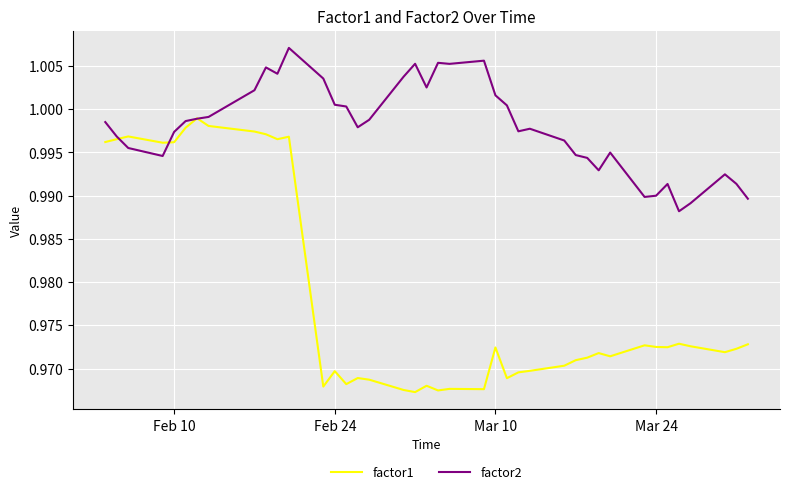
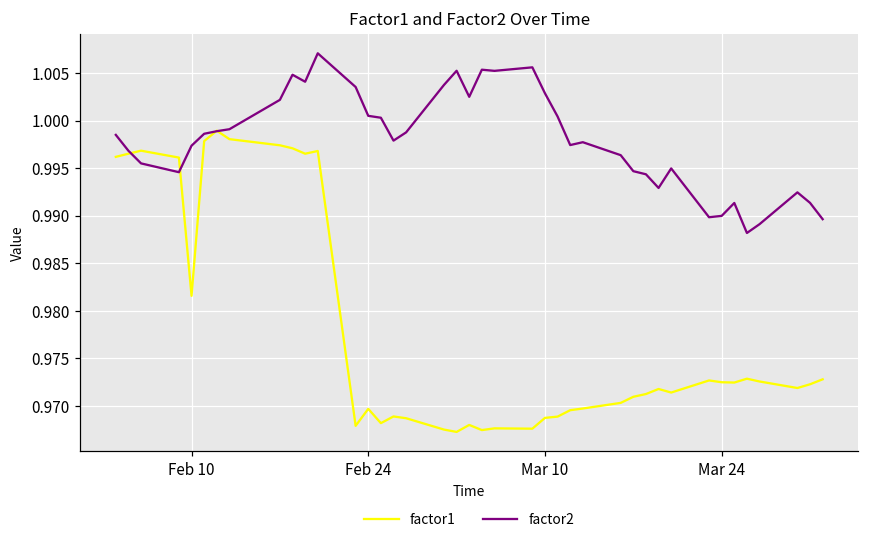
factor1, Feb 10: 0.996 -> 0.982
factor1, Mar 10: 0.972 -> 0.969
factor2, Mar 10: 1.002 -> 1.003
